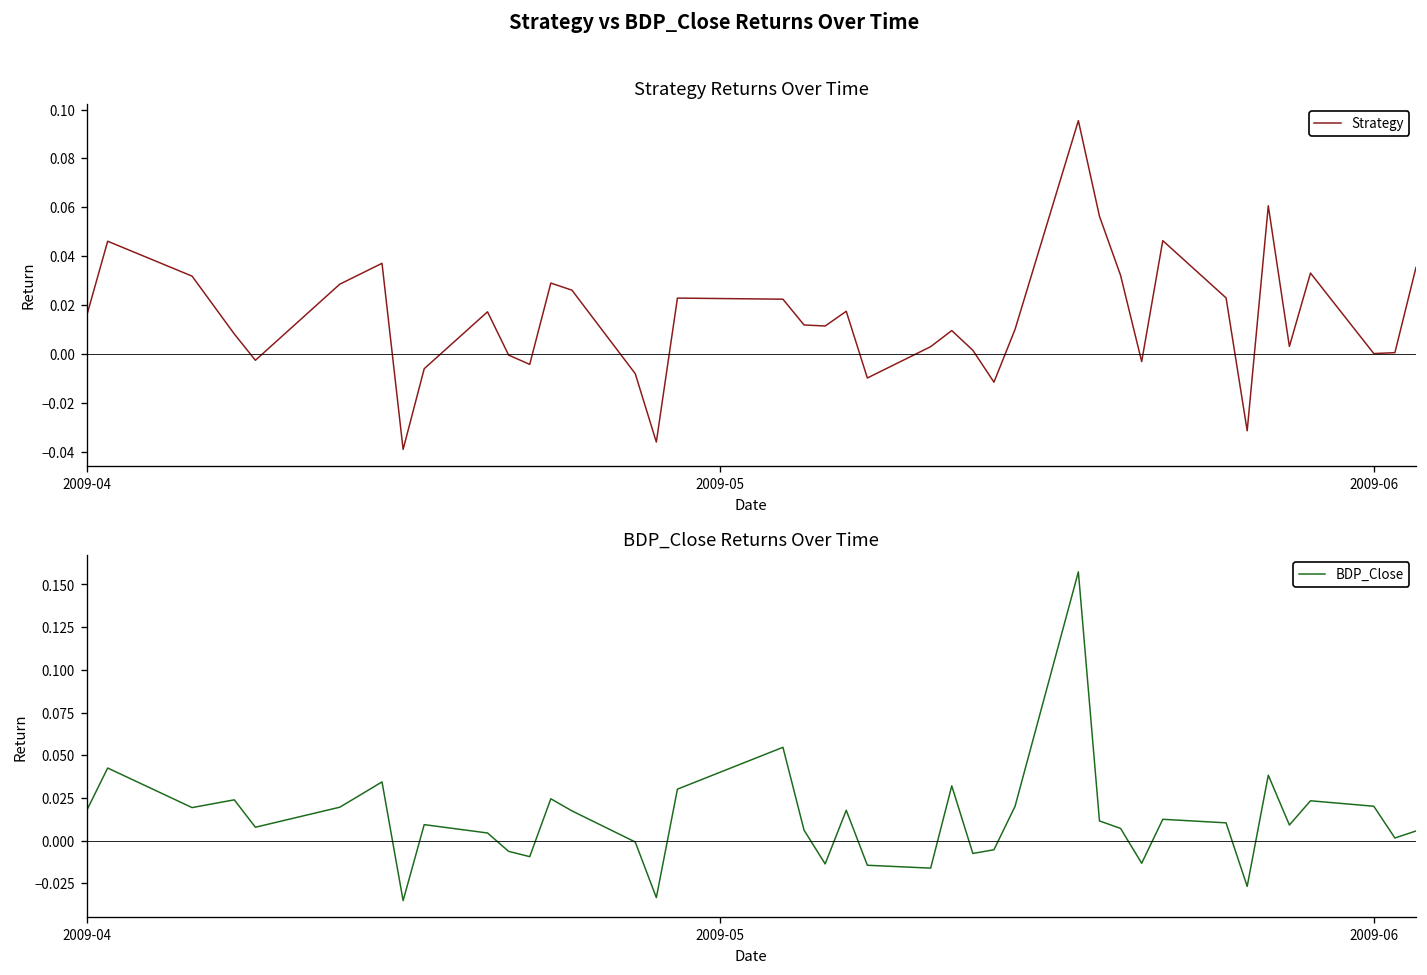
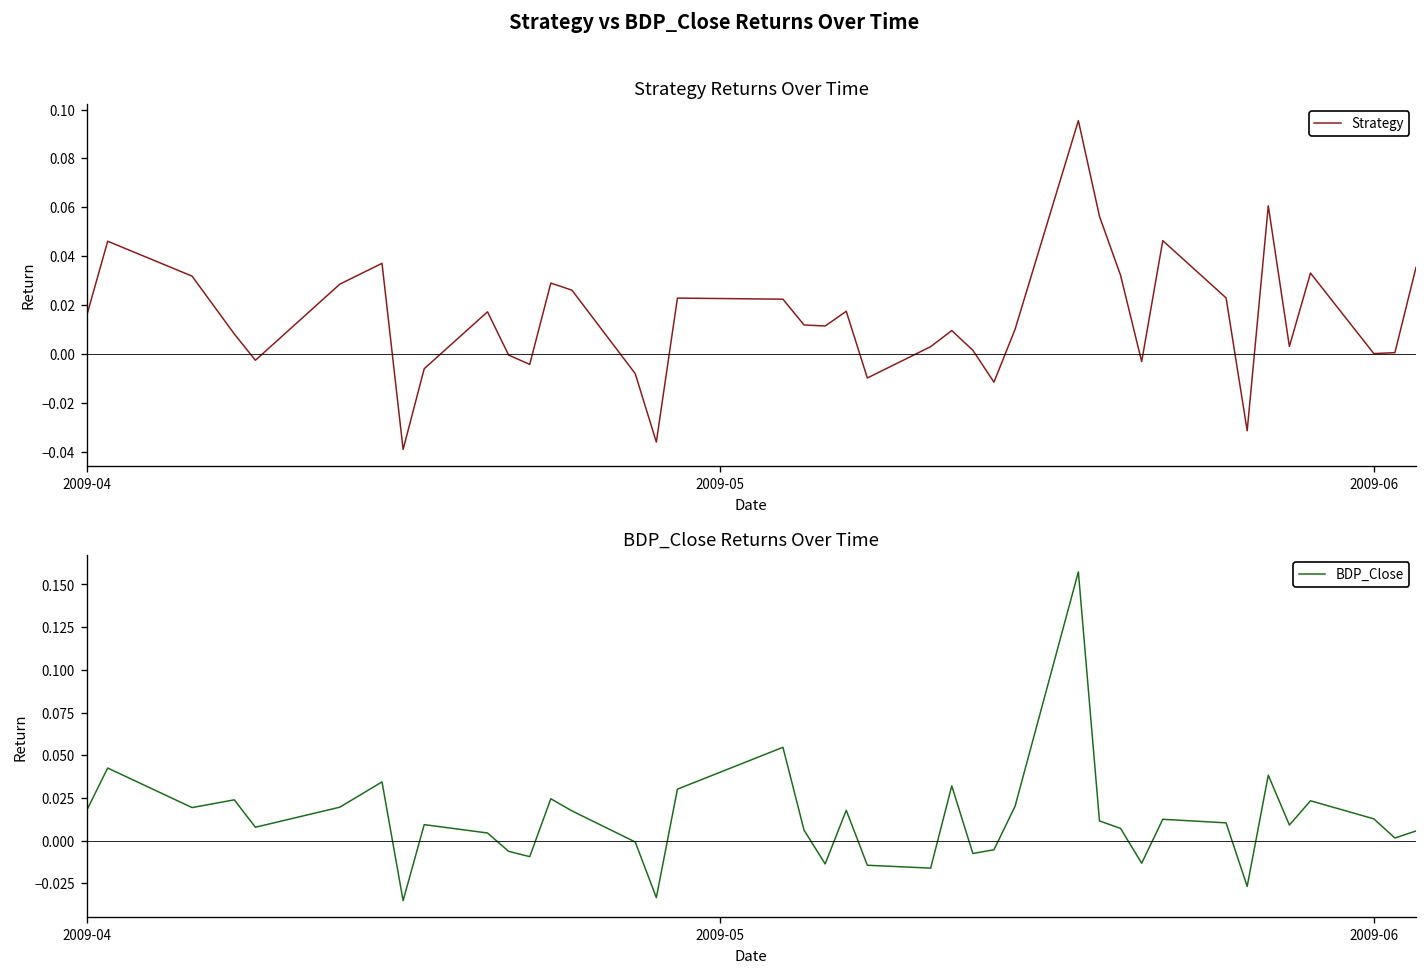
BDP_Close Returns Over Time, 2009-06: 0.020 -> 0.013
